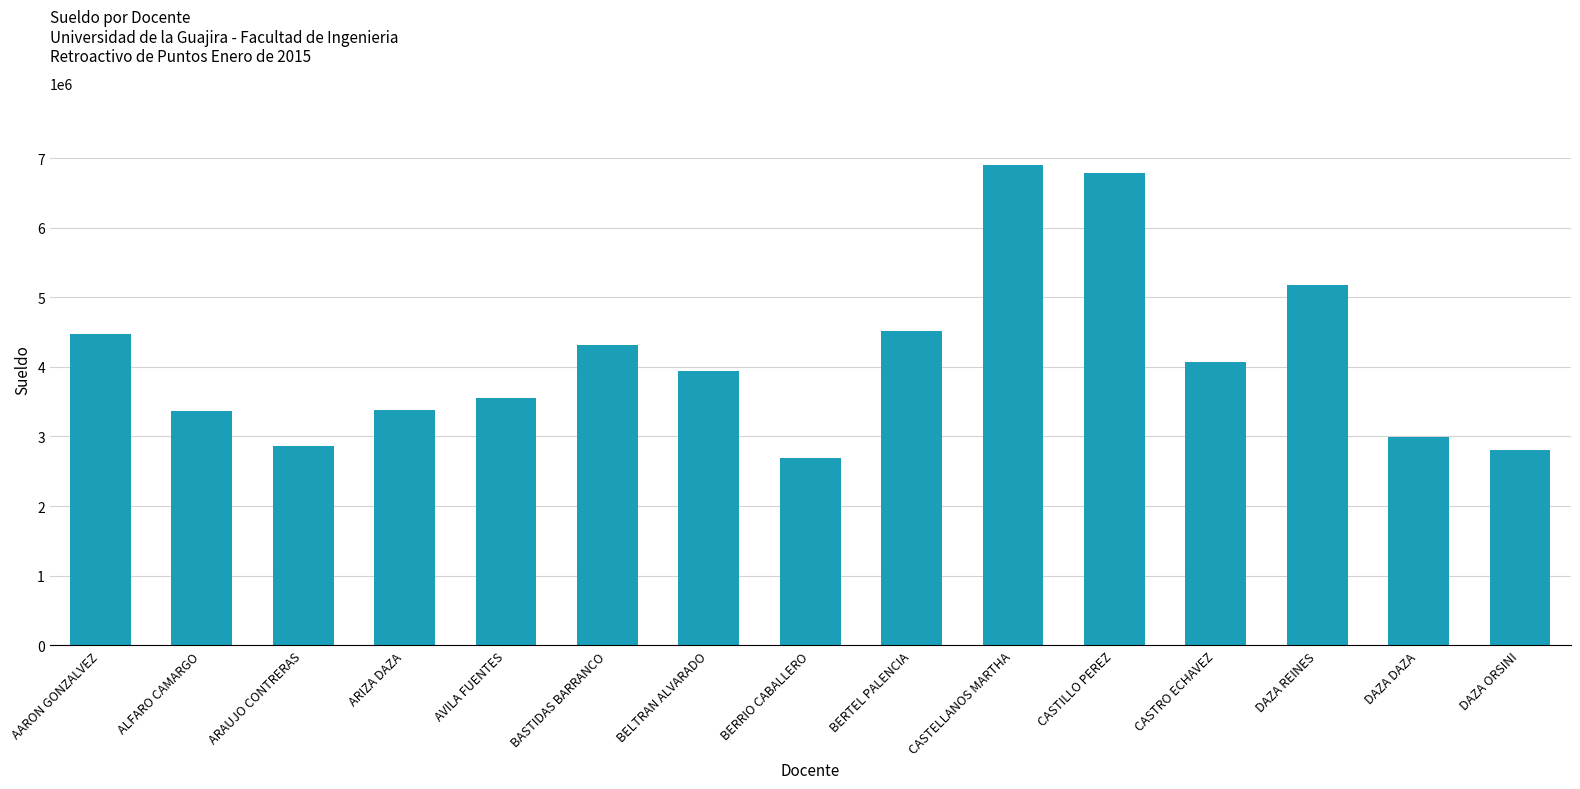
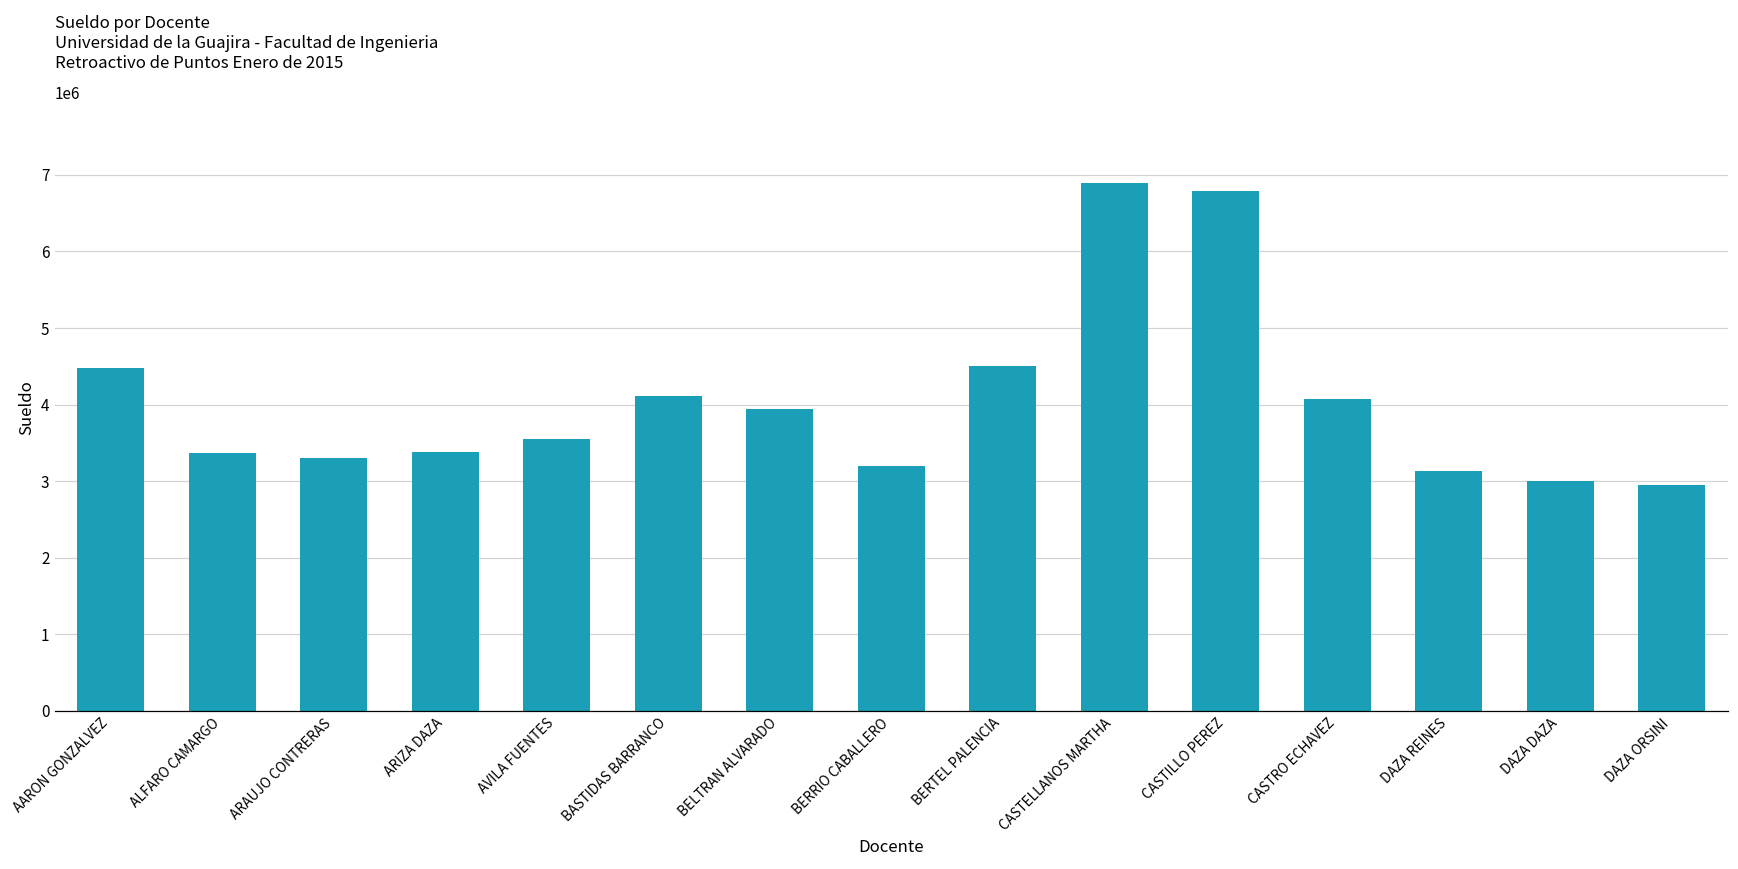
ARAUJO CONTRERAS: 2900000 -> 3300000
BASTIDAS BARRANCO: 4300000 -> 4100000
BERRIO CABALLERO: 2700000 -> 3200000
DAZA REINES: 5200000 -> 3100000
DAZA ORSINI: 2800000 -> 3000000
